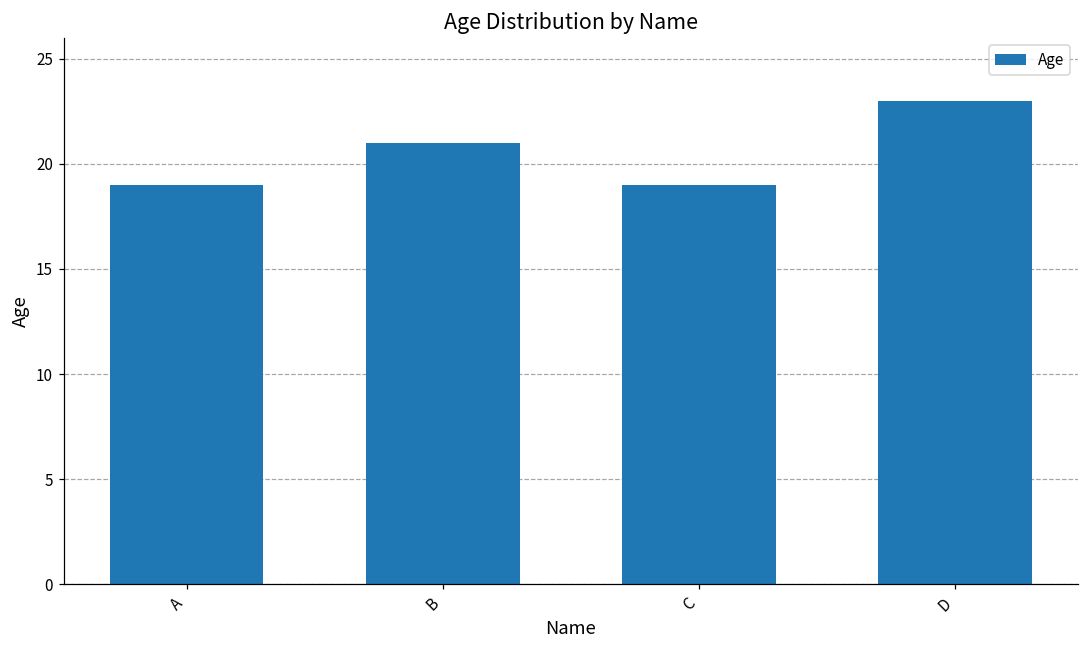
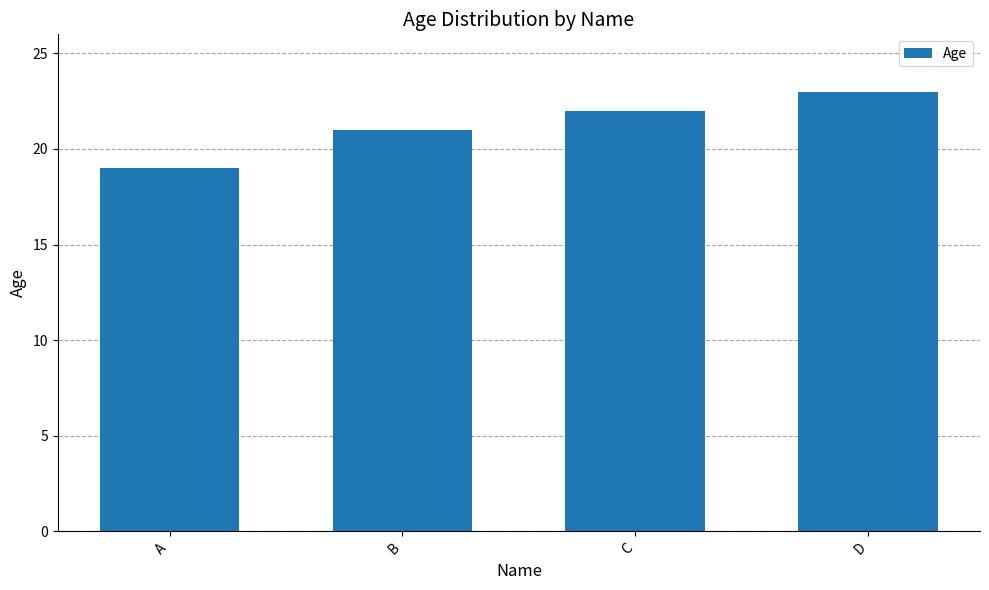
C: 19 -> 22
